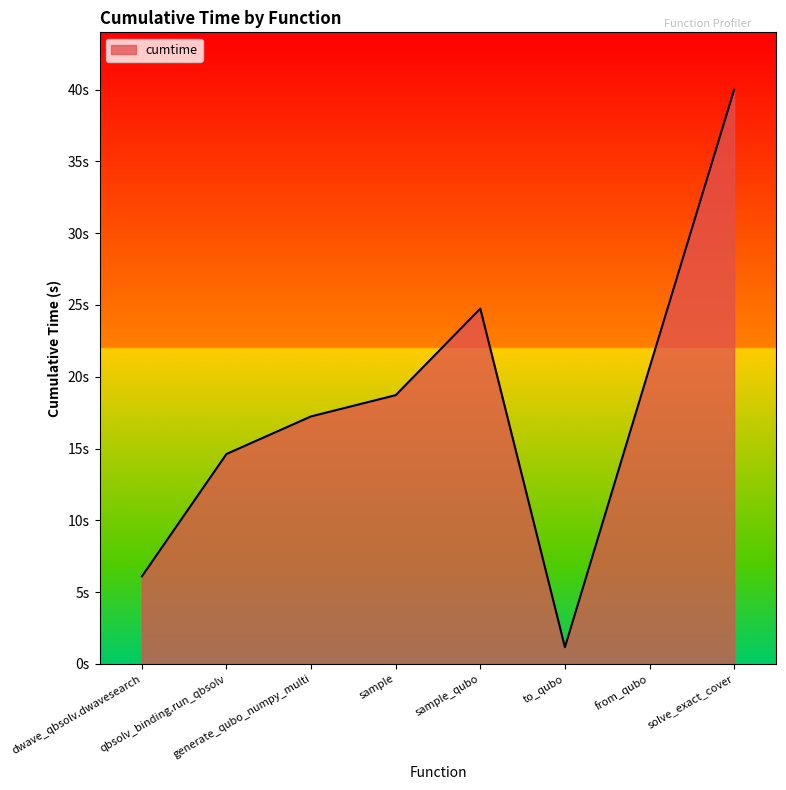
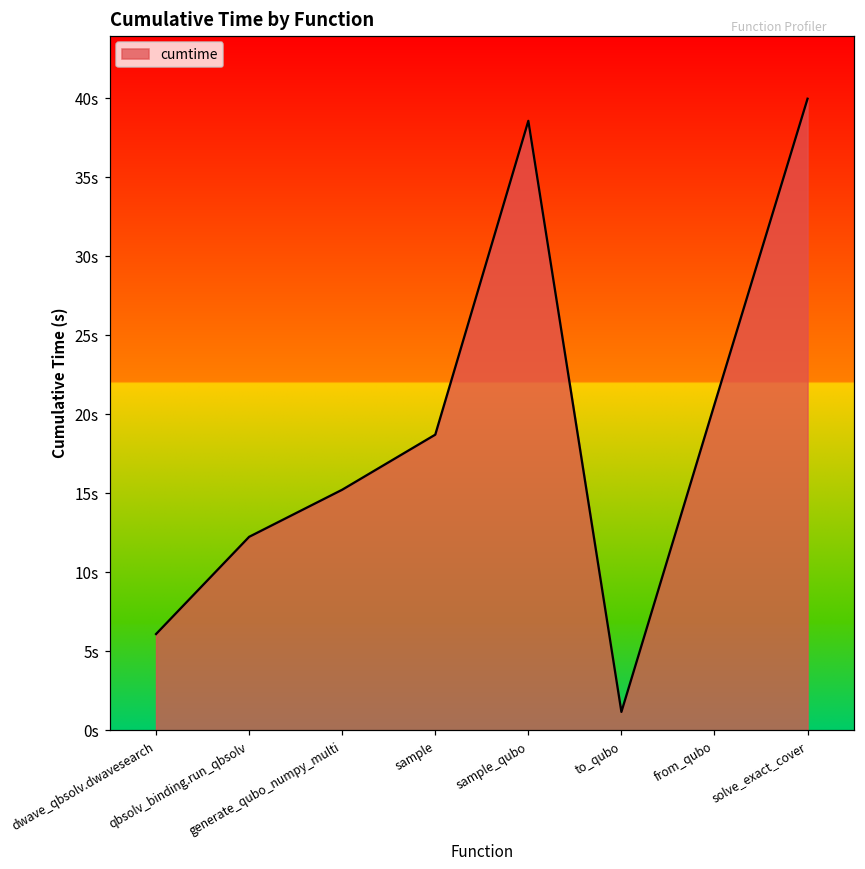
qbsolv_binding.run_qbsolv: 14.6s -> 12.3s
generate_qubo_numpy_multi: 17.2s -> 15.2s
sample_qubo: 24.7s -> 38.6s
